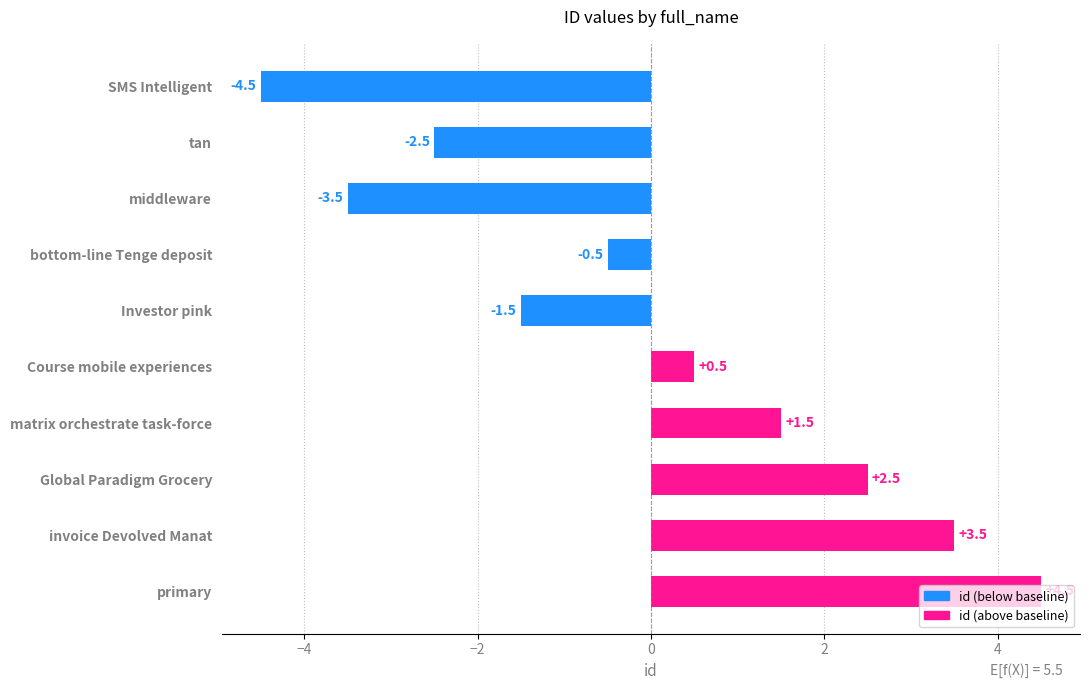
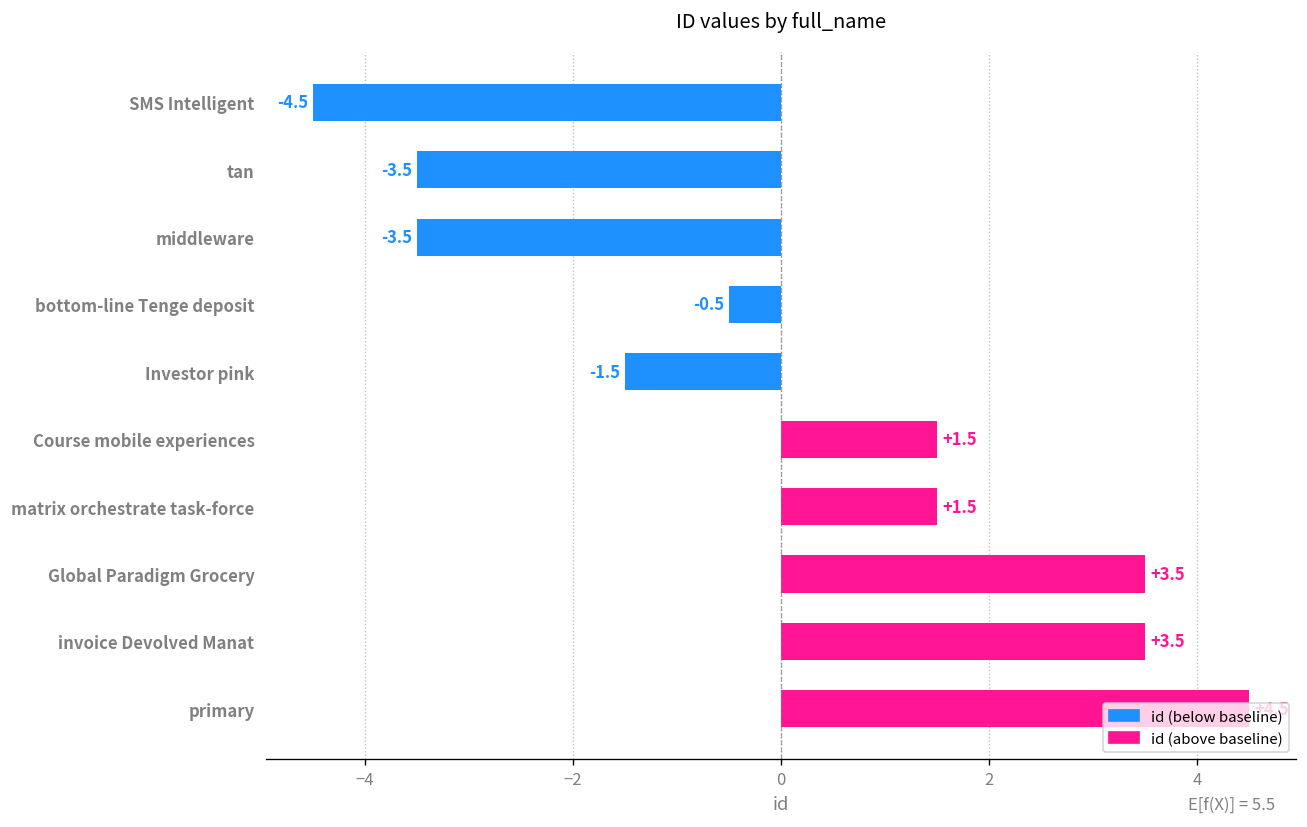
tan: -2.5 -> -3.5
Course mobile experiences: +0.5 -> +1.5
Global Paradigm Grocery: +2.5 -> +3.5
